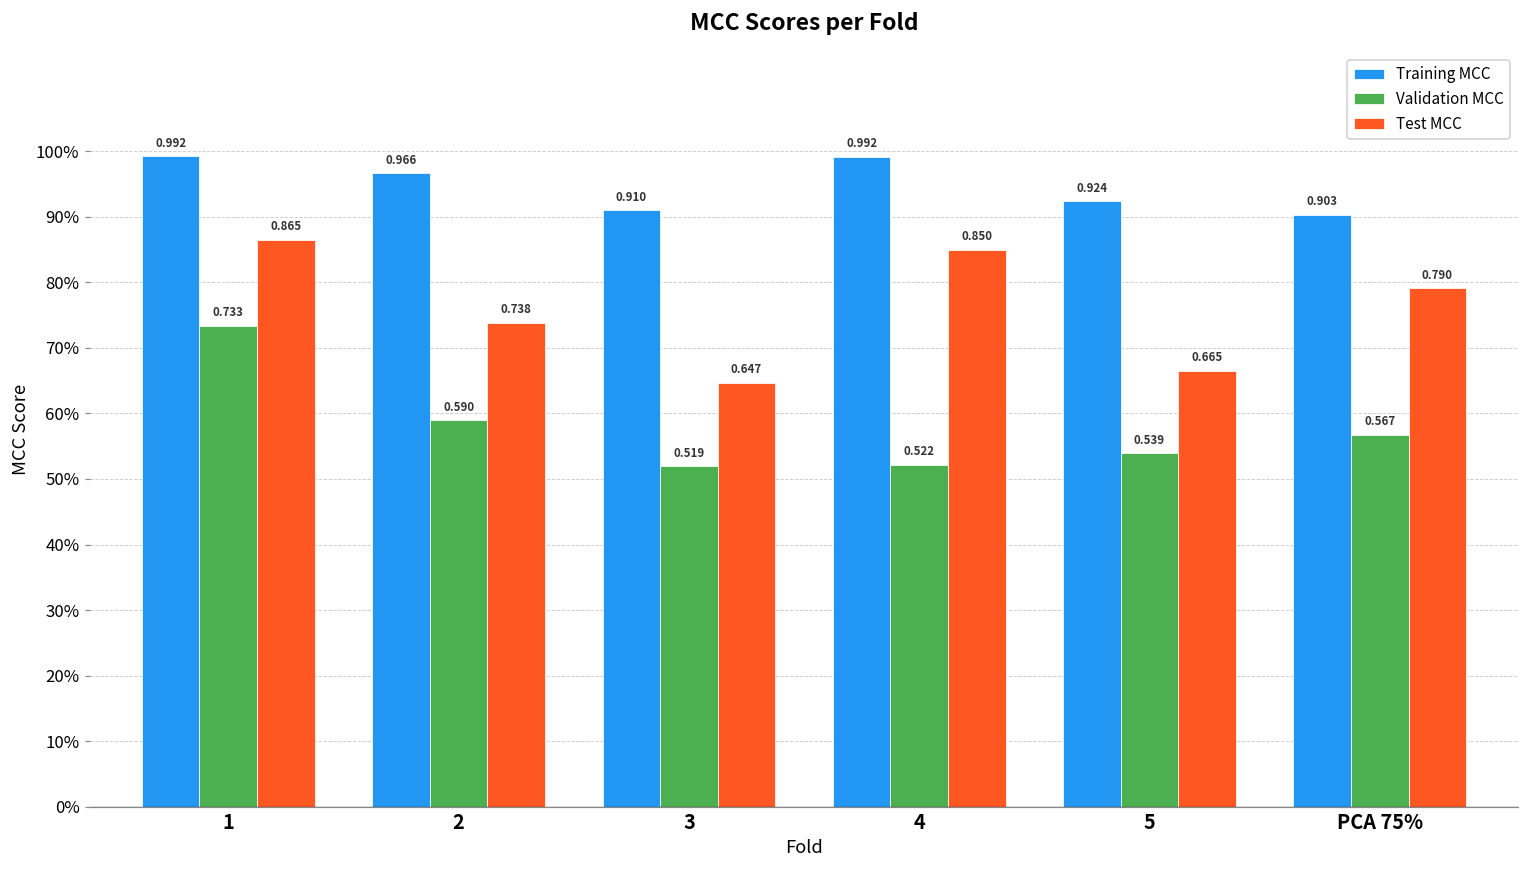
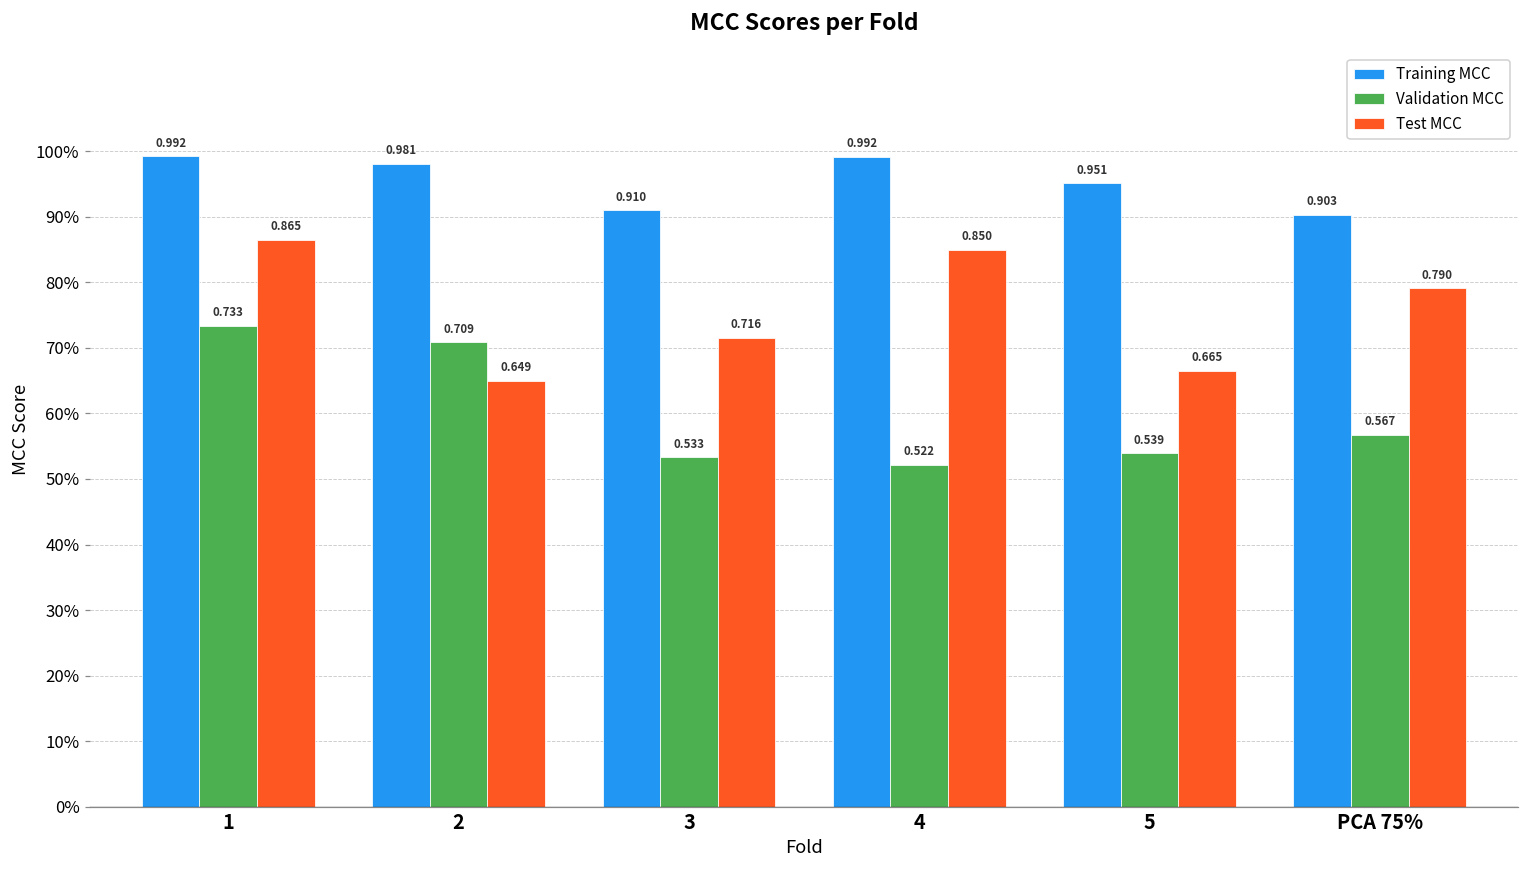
Training MCC, 2: 0.966 -> 0.981
Validation MCC, 2: 0.590 -> 0.709
Test MCC, 2: 0.738 -> 0.649
Validation MCC, 3: 0.519 -> 0.533
Test MCC, 3: 0.647 -> 0.716
Training MCC, 5: 0.924 -> 0.951
